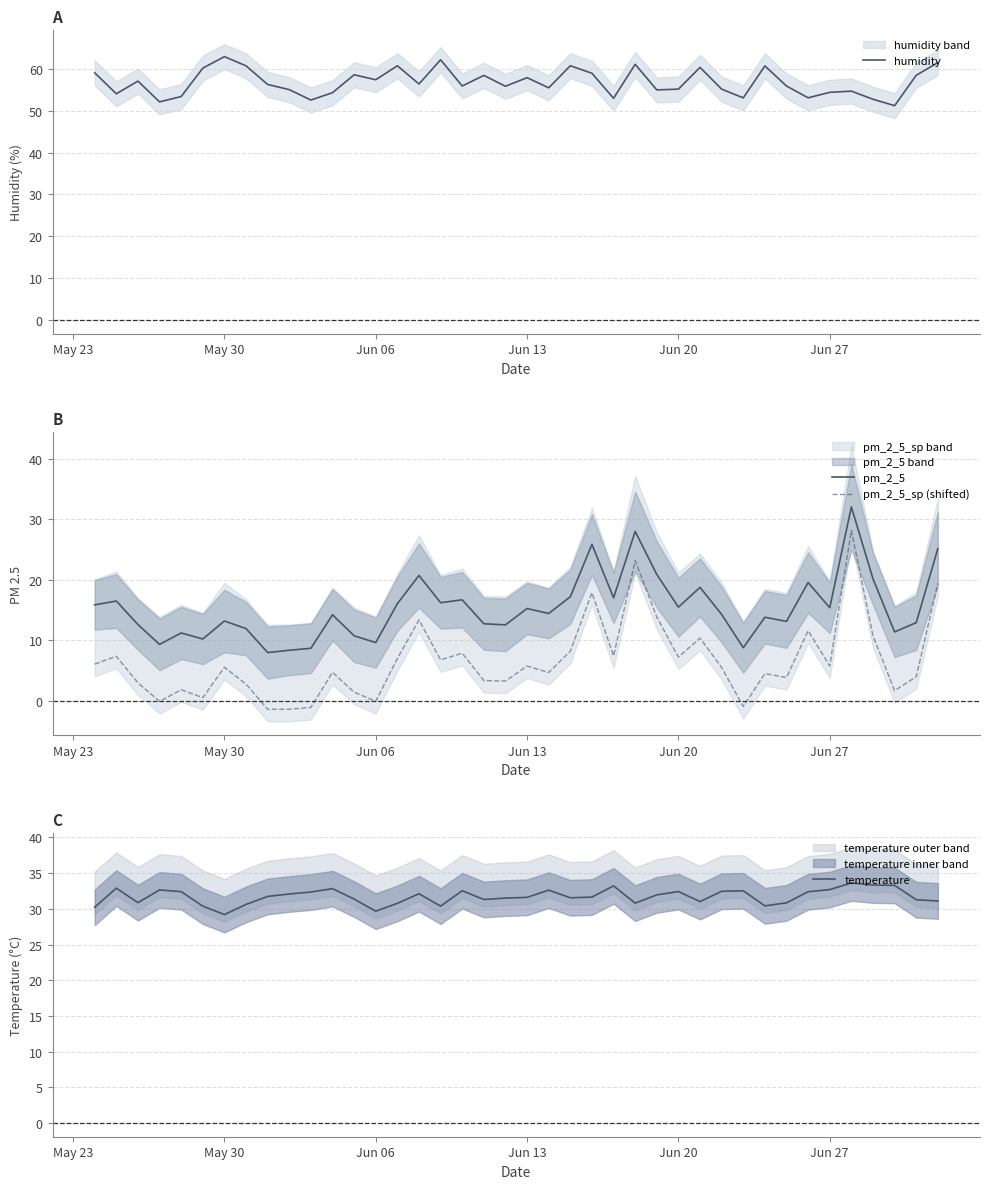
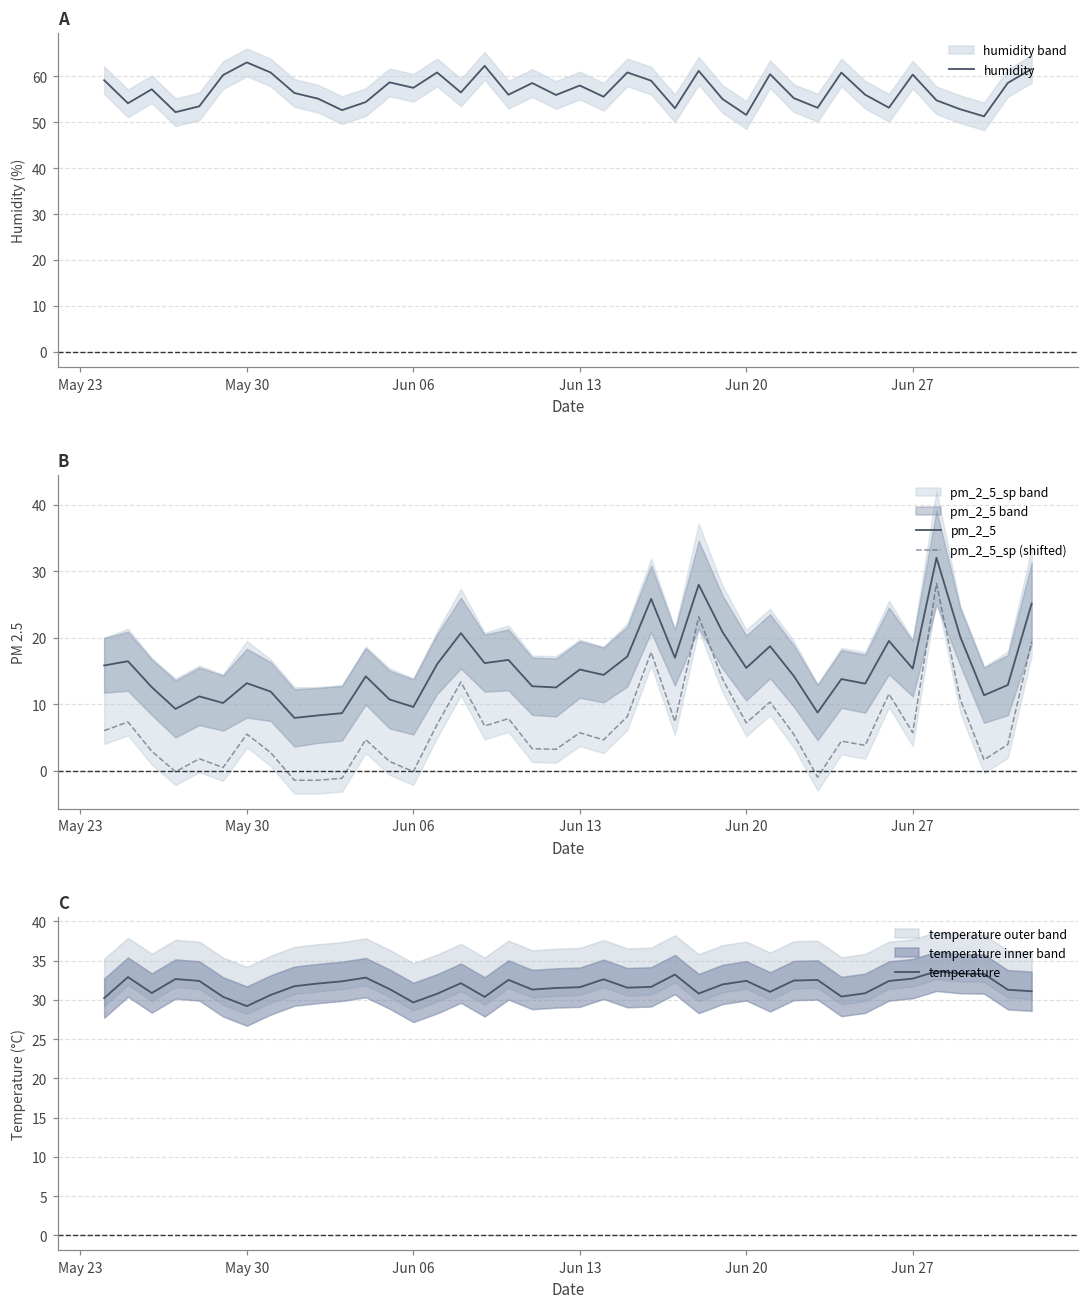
A, humidity, Jun 20: 55 -> 52
A, humidity, Jun 27: 54 -> 60
